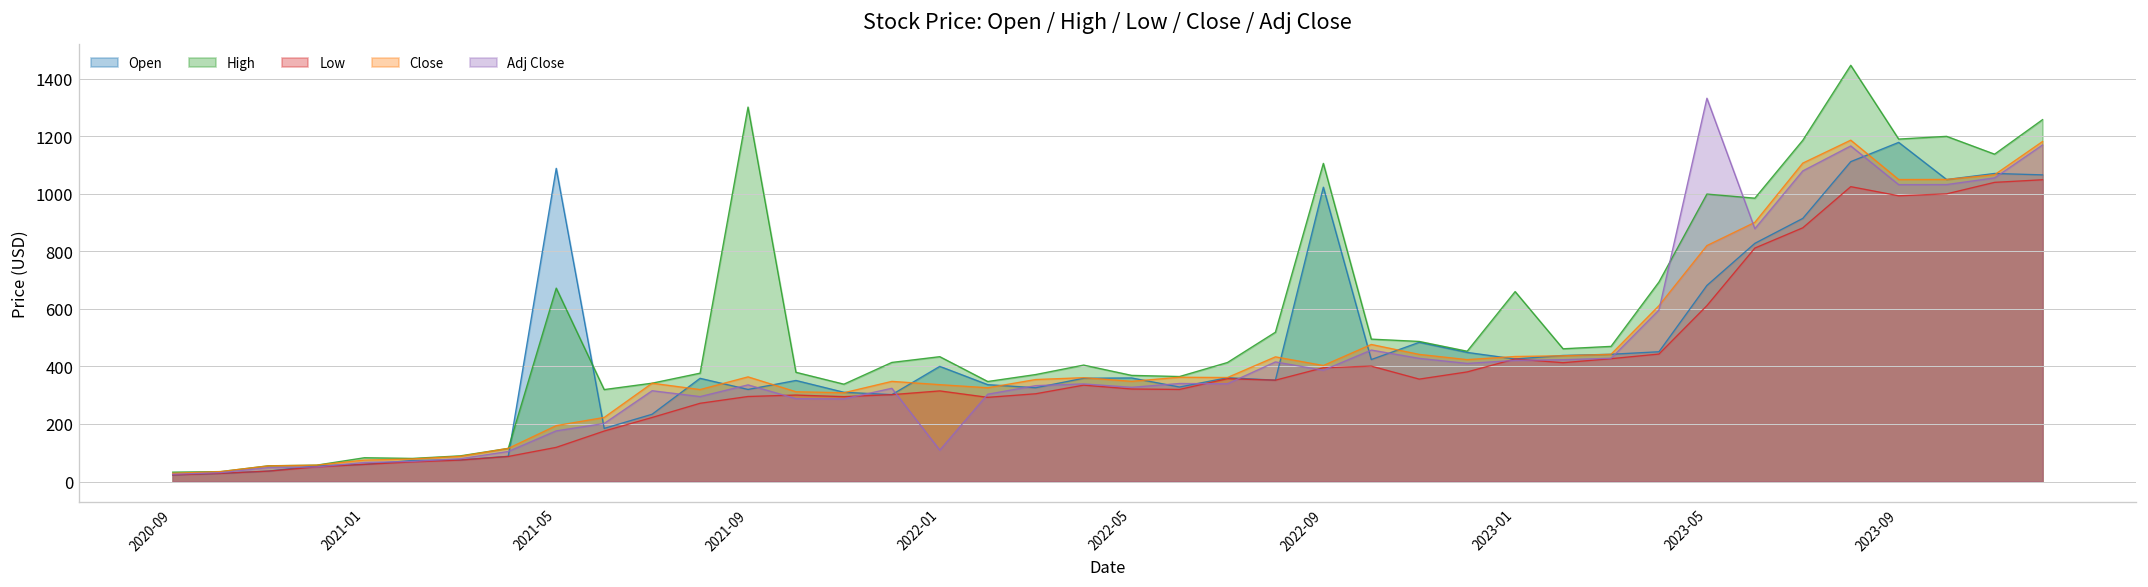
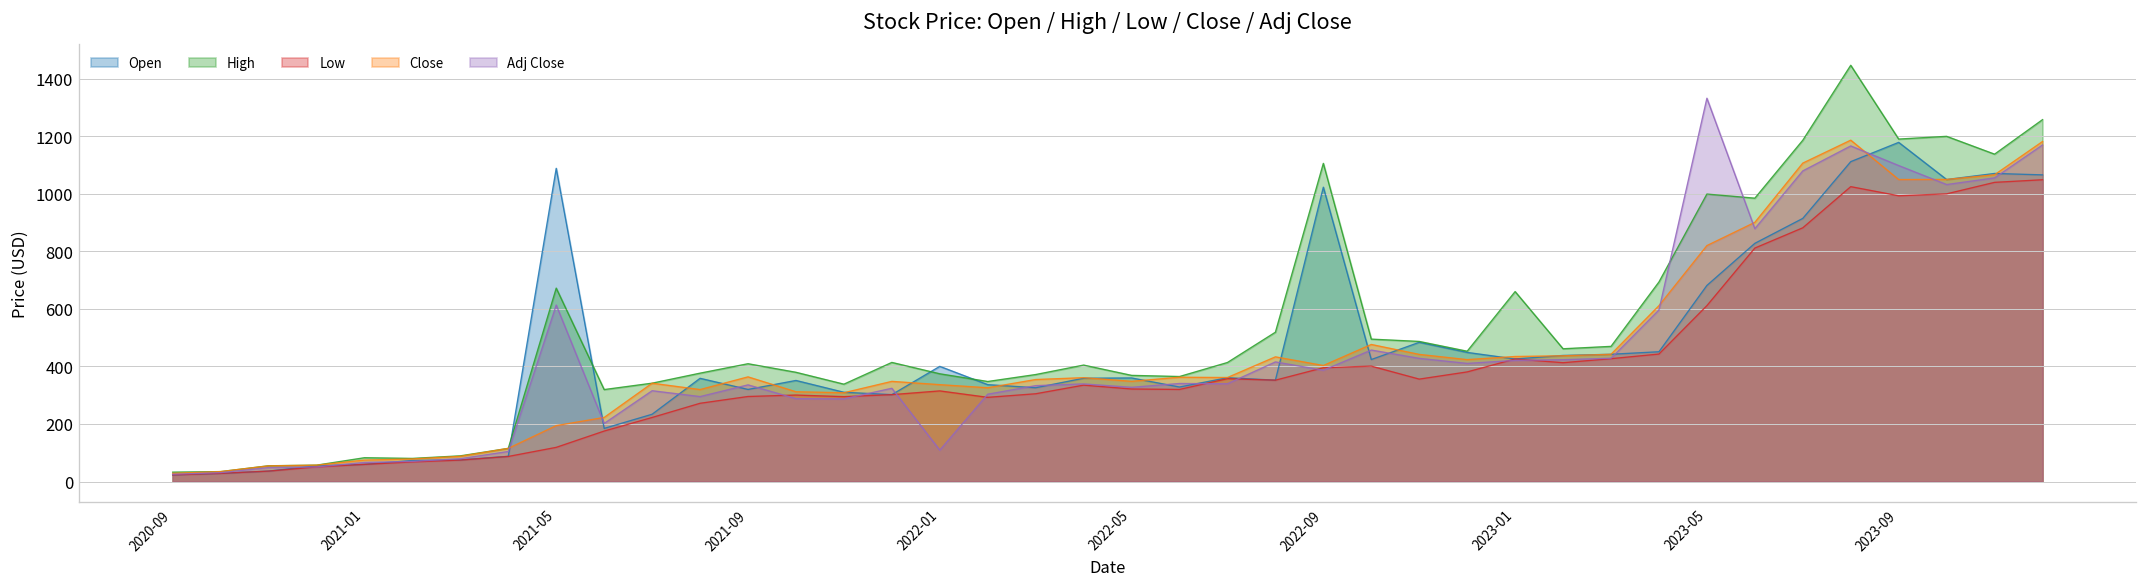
Adj Close, 2021-05: 180 -> 610
High, 2021-09: 1300 -> 410
High, 2022-01: 430 -> 370
Adj Close, 2023-09: 1030 -> 1100
